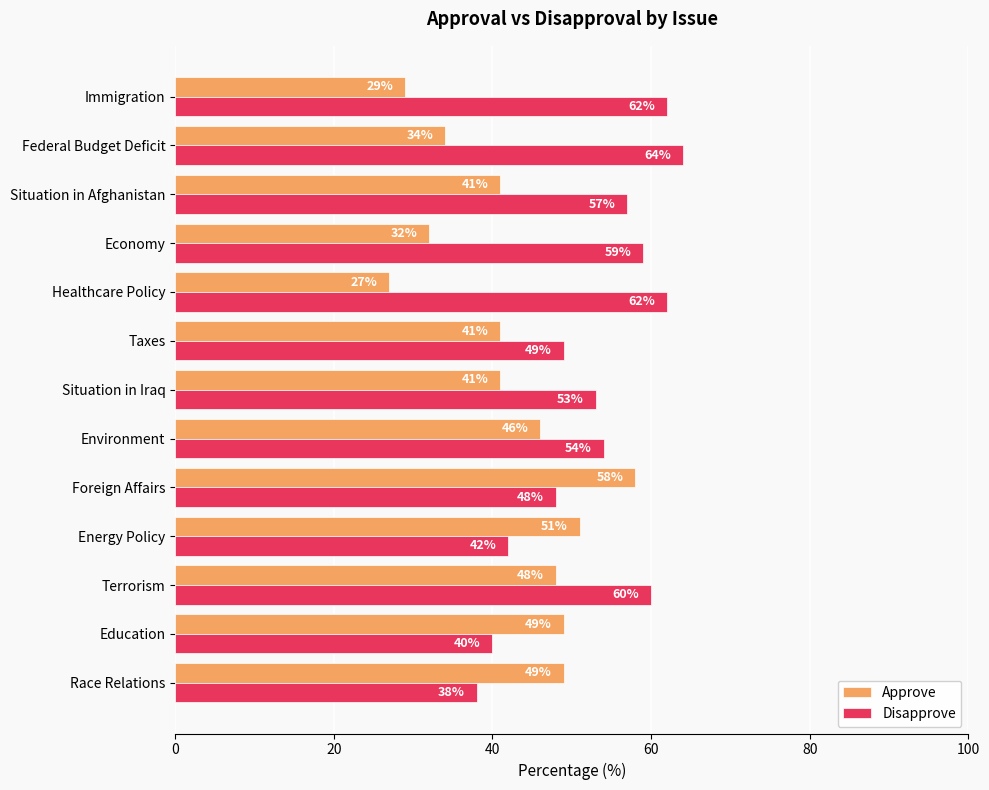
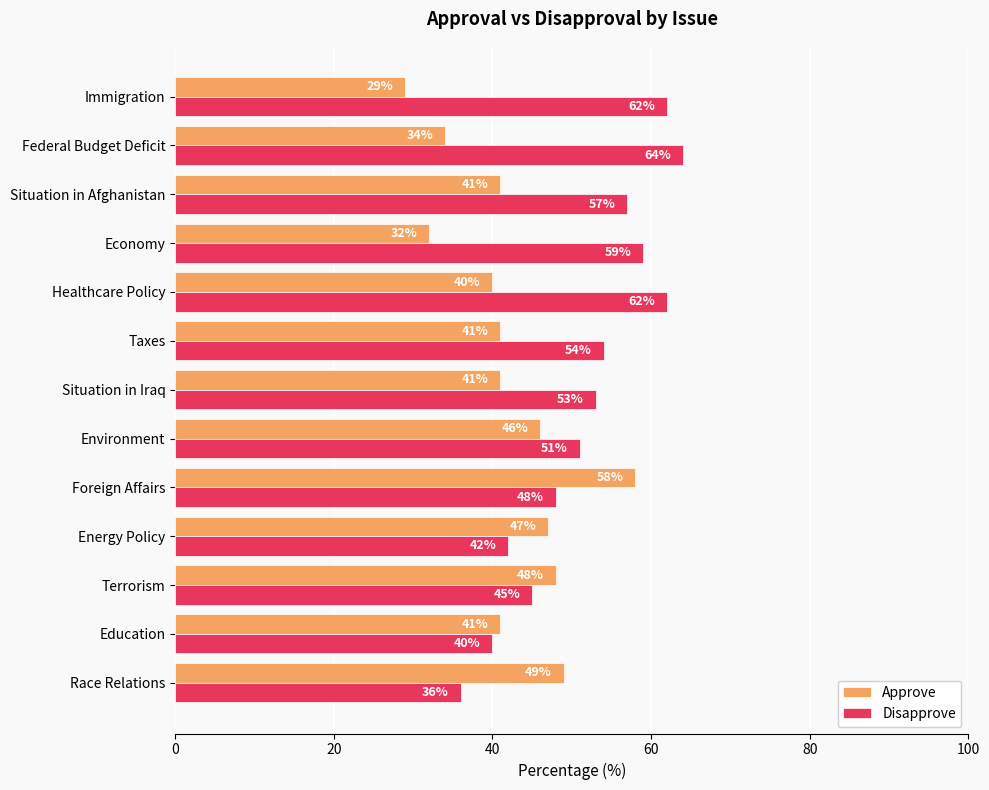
Approve, Healthcare Policy: 27% -> 40%
Disapprove, Taxes: 49% -> 54%
Disapprove, Environment: 54% -> 51%
Approve, Energy Policy: 51% -> 47%
Disapprove, Terrorism: 60% -> 45%
Approve, Education: 49% -> 41%
Disapprove, Race Relations: 38% -> 36%
